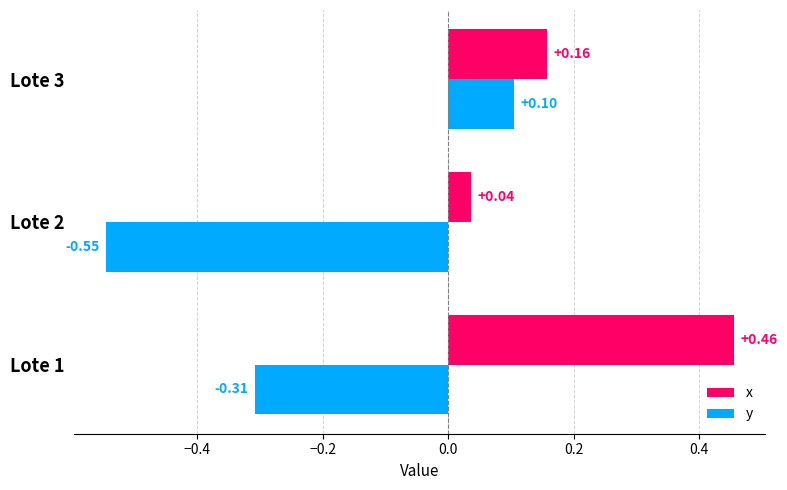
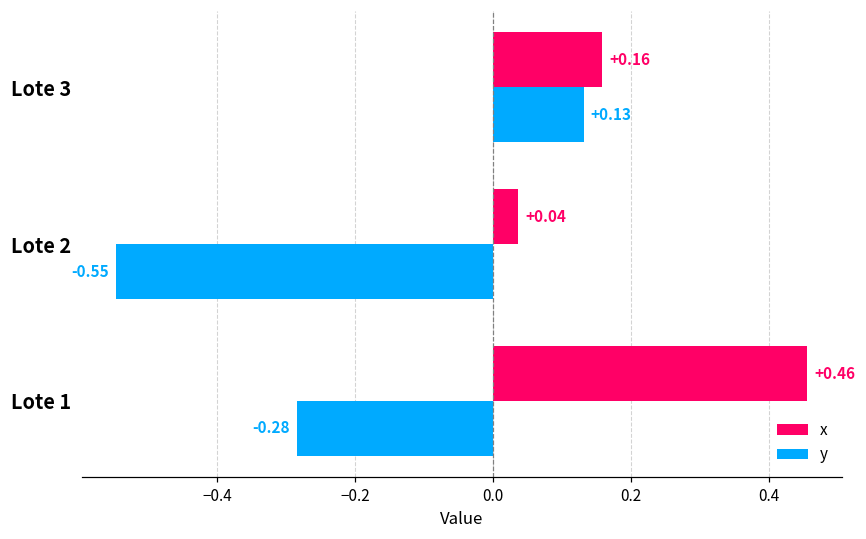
y, Lote 3: +0.10 -> +0.13
y, Lote 1: -0.31 -> -0.28
